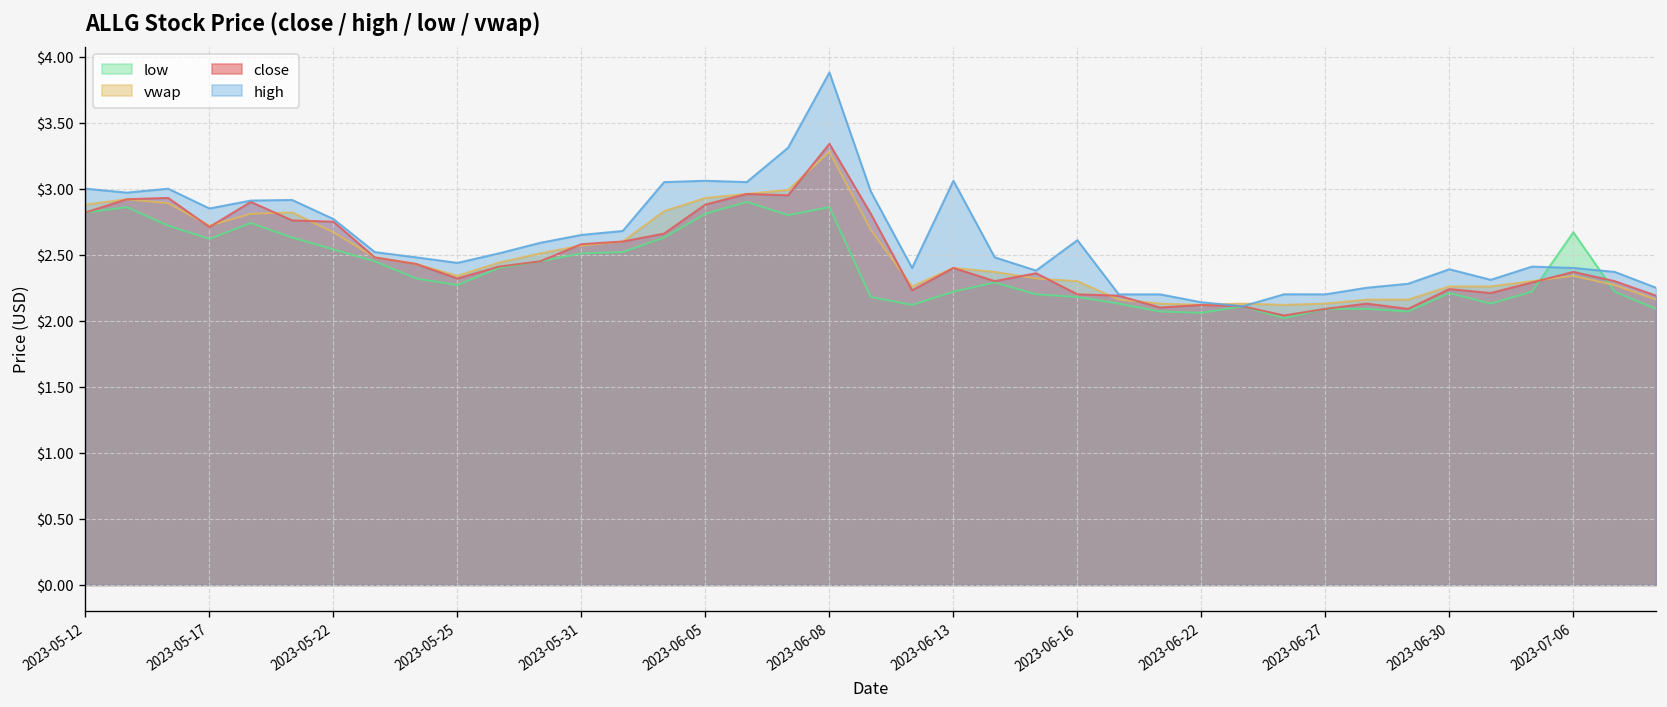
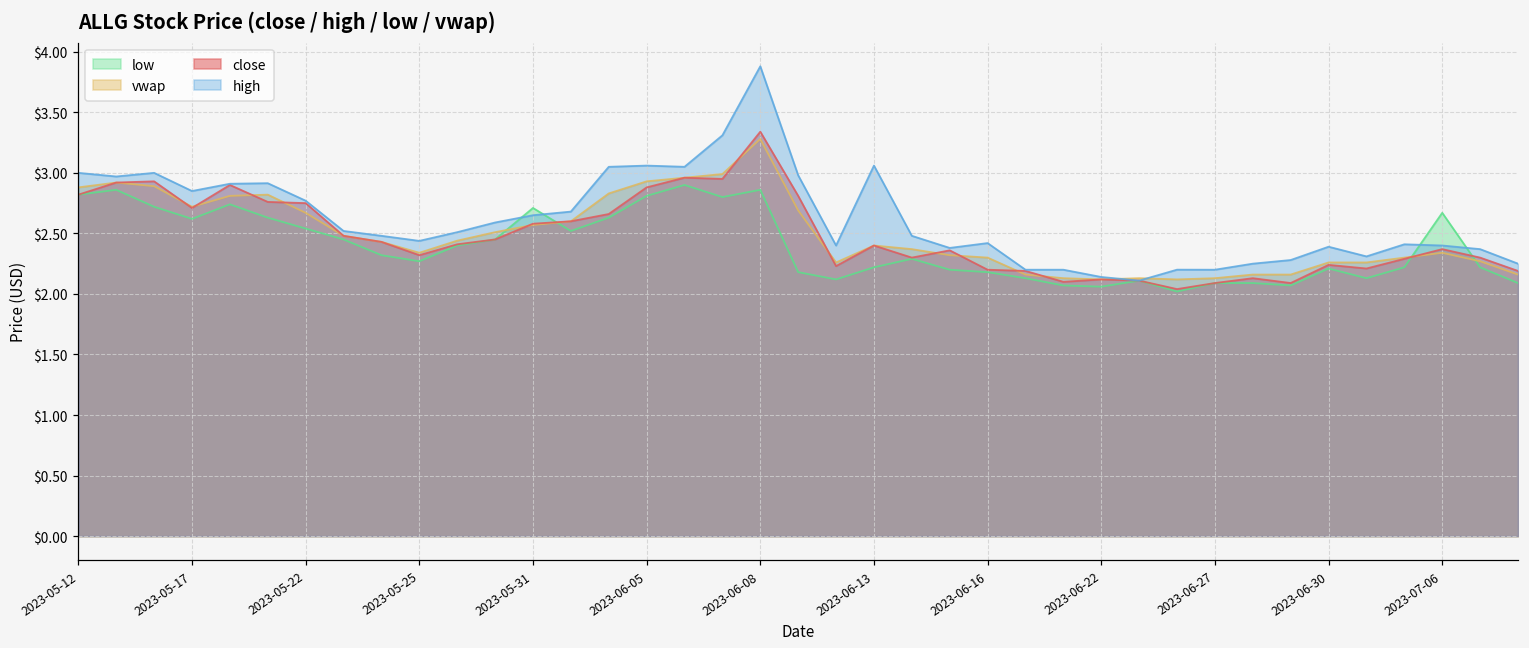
low, 2023-05-31: $2.51 -> $2.71
high, 2023-06-16: $2.61 -> $2.42
